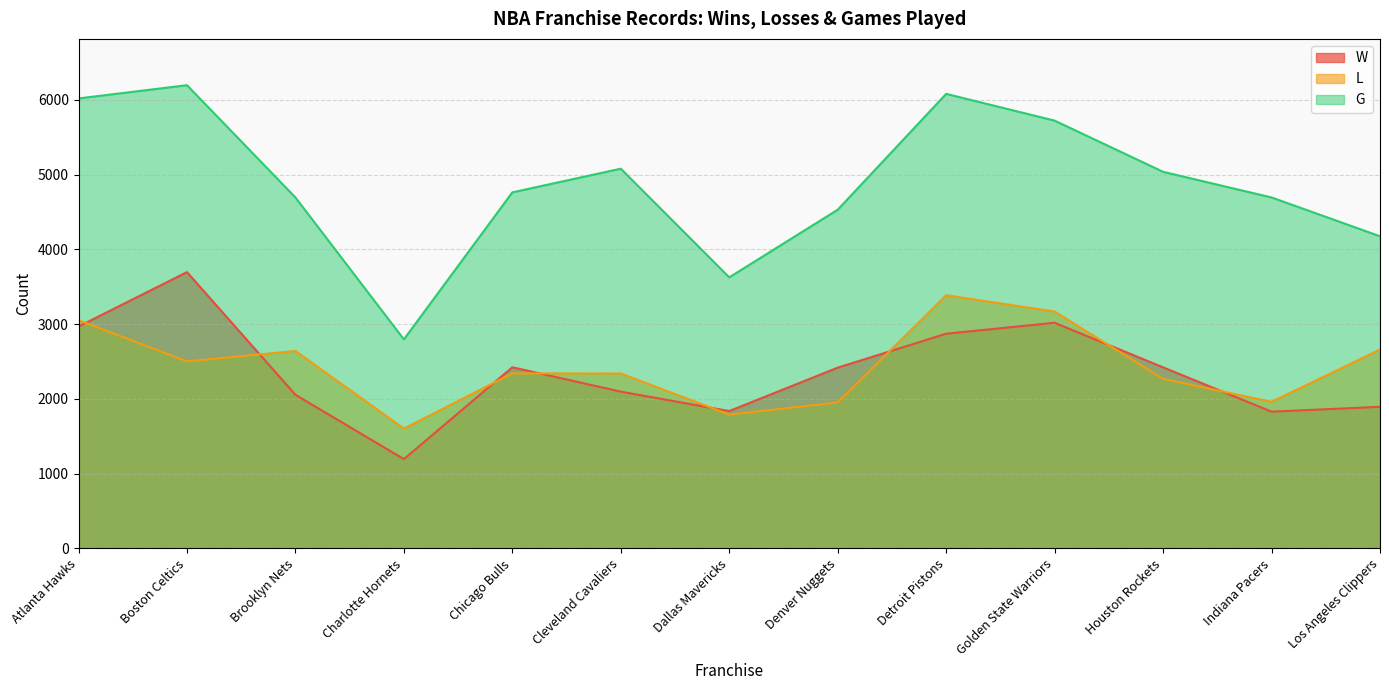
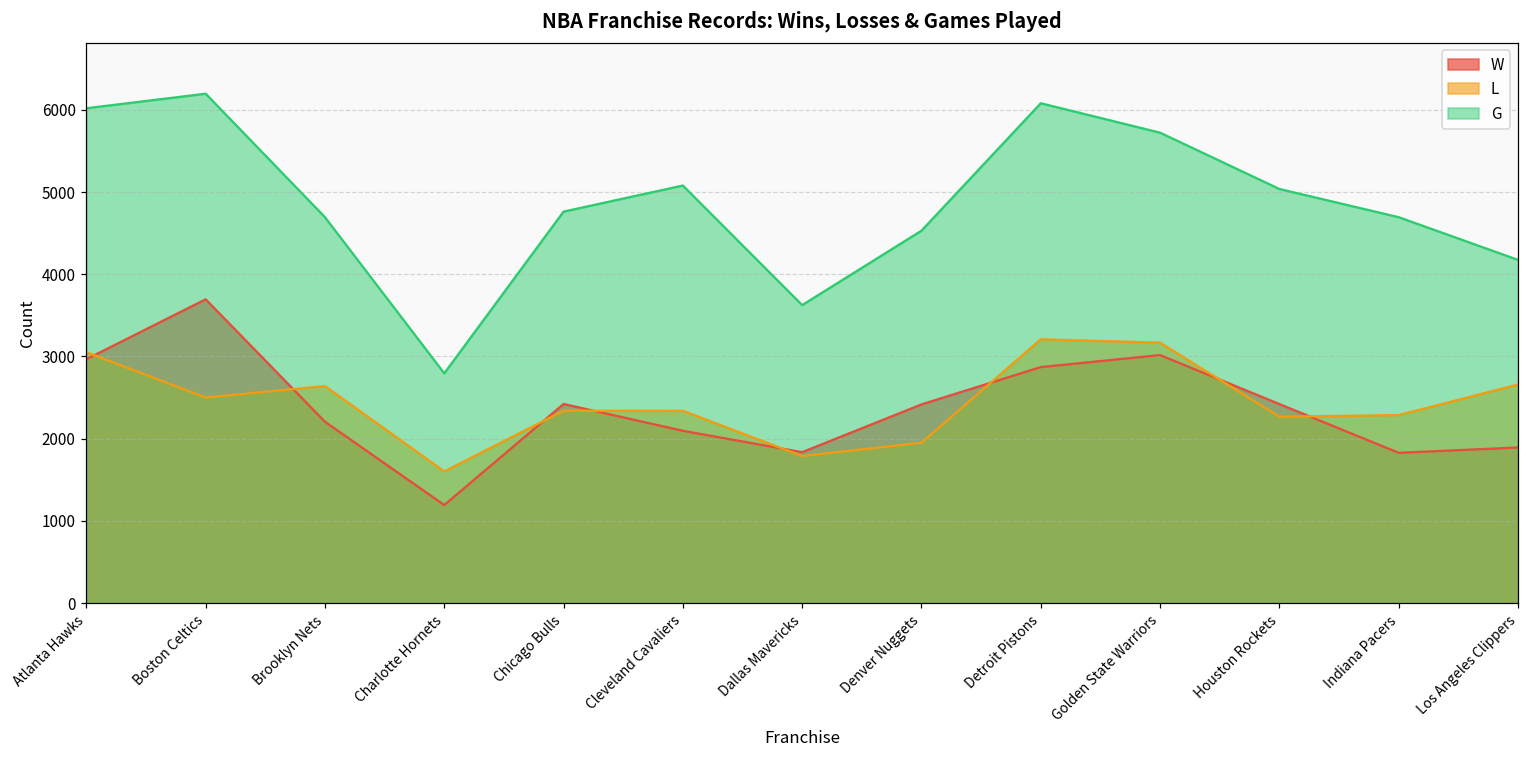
W, Brooklyn Nets: 2100 -> 2200
L, Detroit Pistons: 3400 -> 3200
L, Indiana Pacers: 2000 -> 2300
